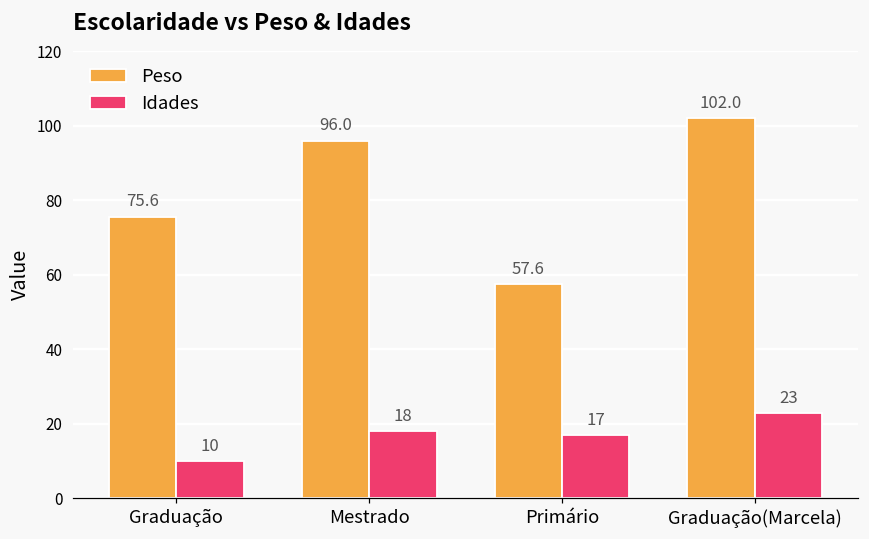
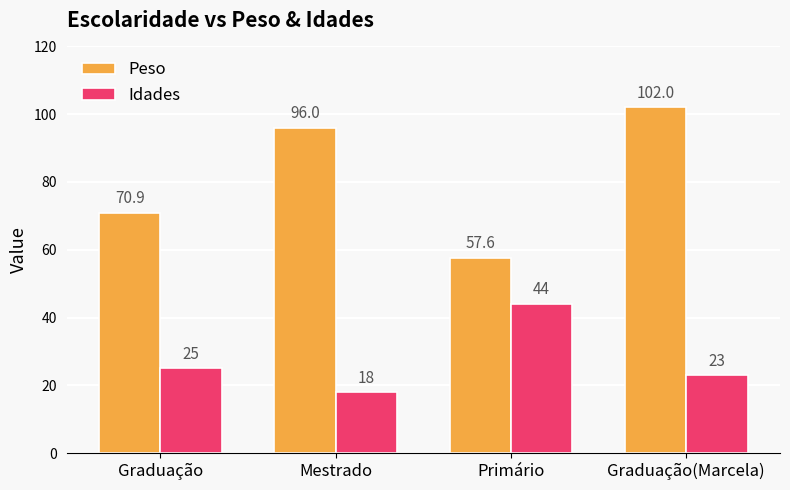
Peso, Graduação: 75.6 -> 70.9
Idades, Graduação: 10 -> 25
Idades, Primário: 17 -> 44
